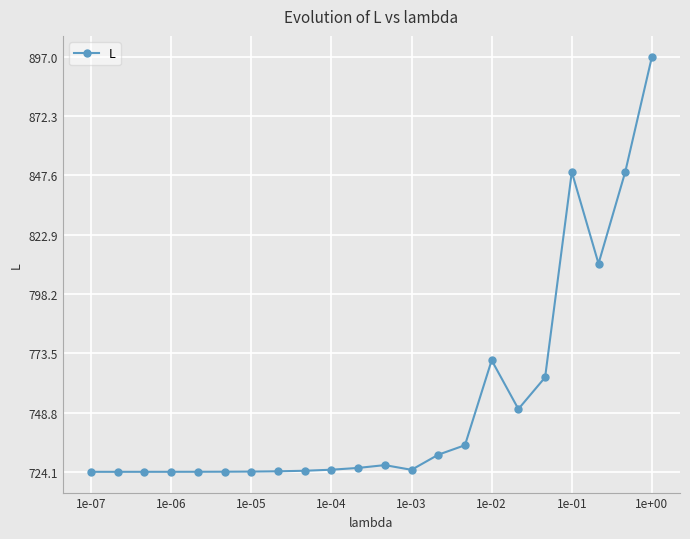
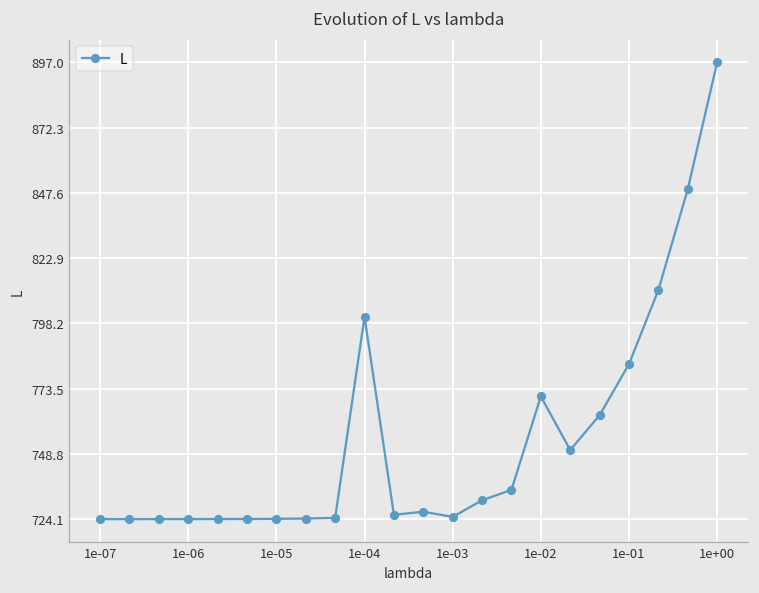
1e-04: 725 -> 801
1e-01: 849 -> 783
